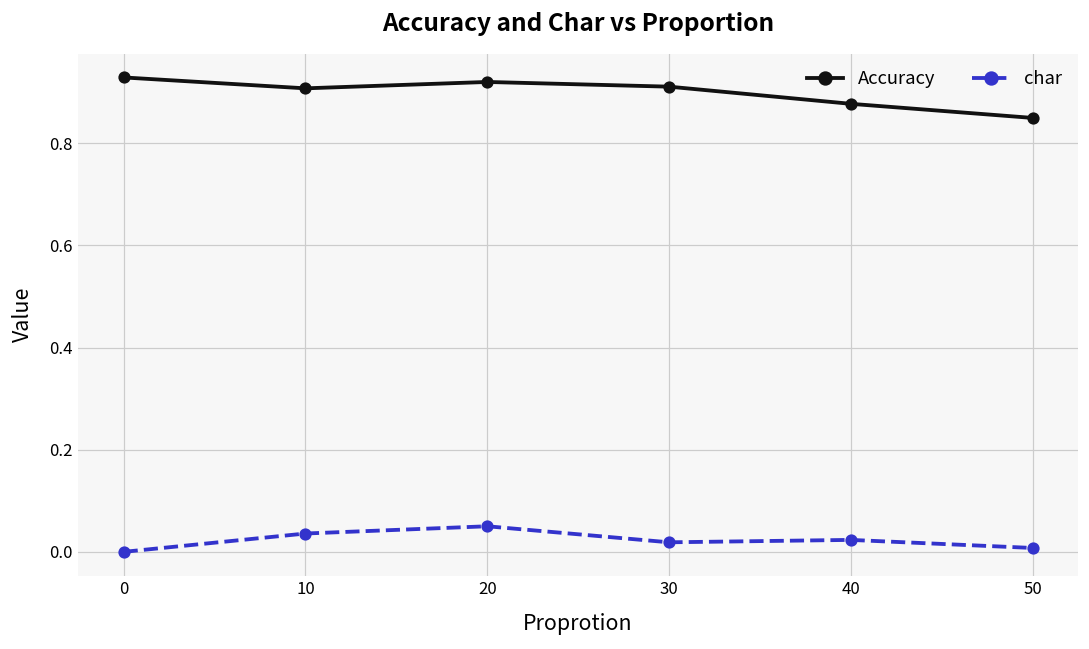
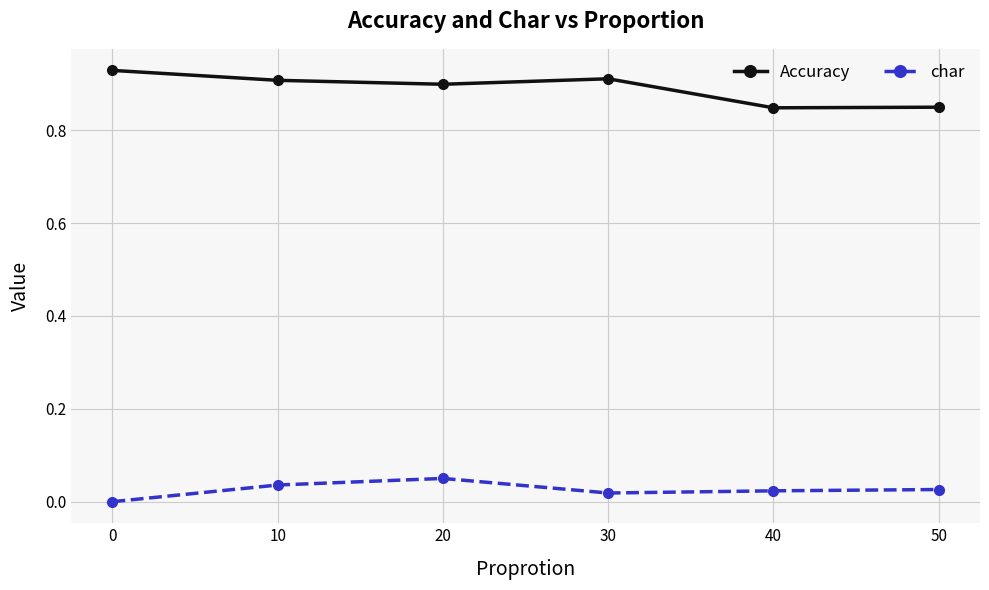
Accuracy, 20: 0.92 -> 0.90
Accuracy, 40: 0.88 -> 0.85
char, 50: 0.01 -> 0.03
